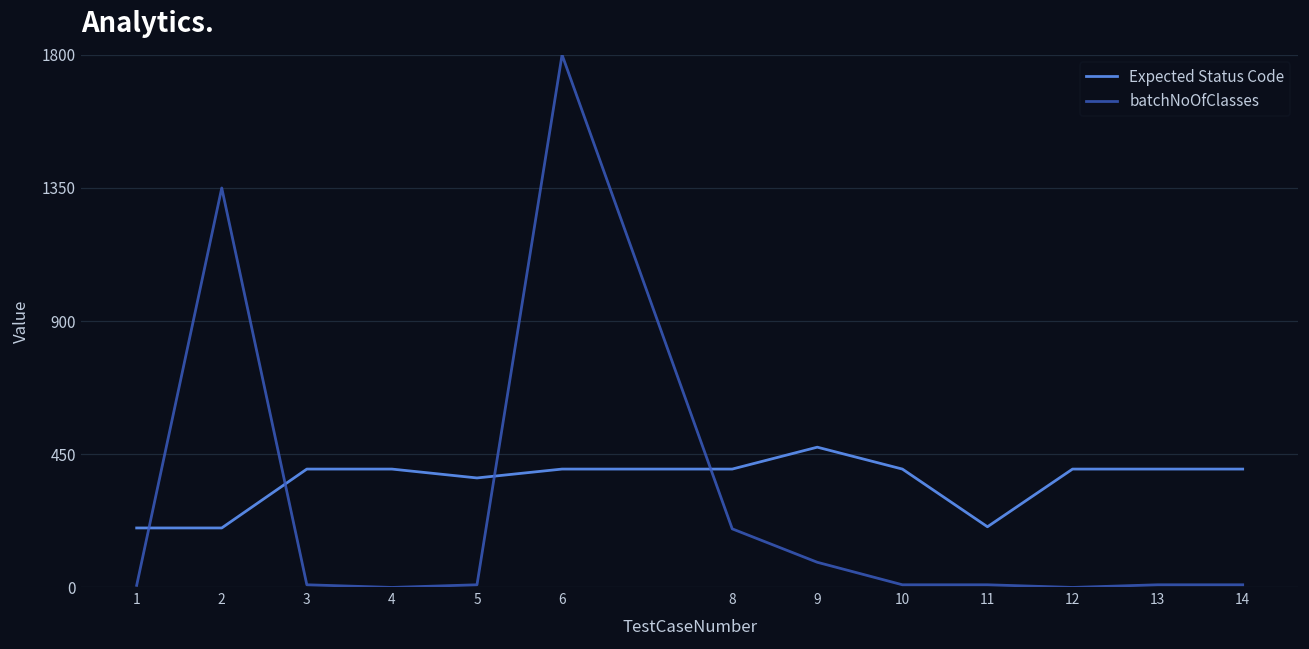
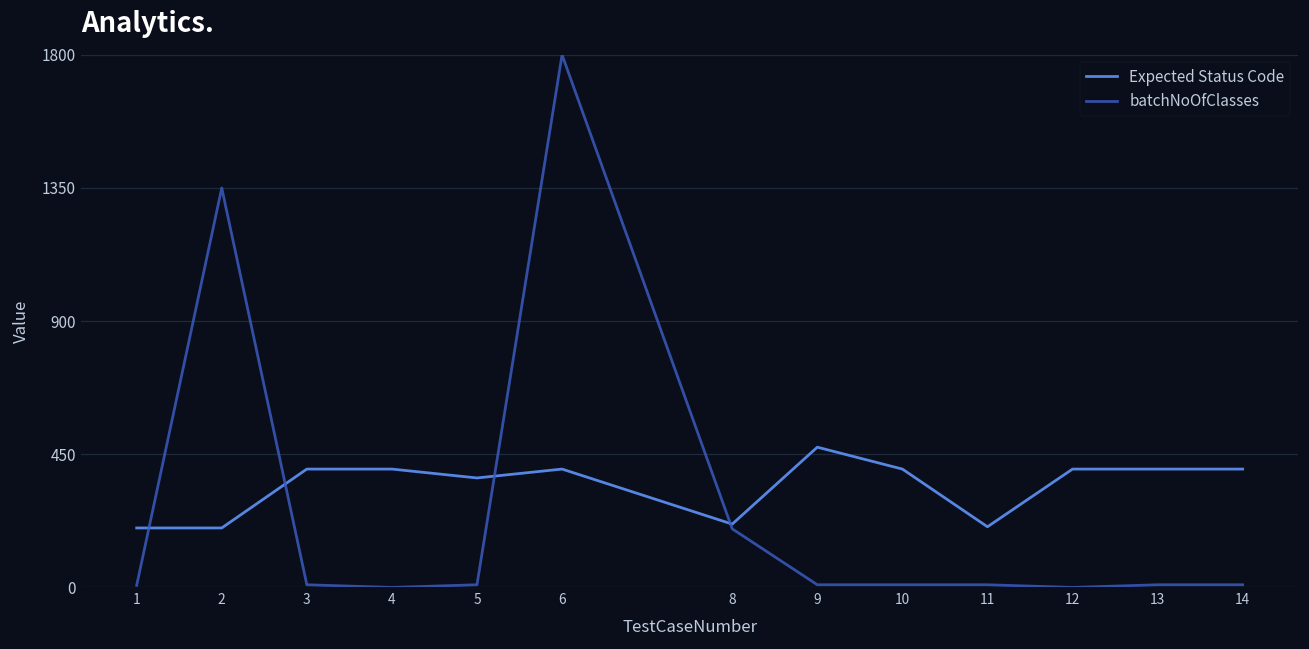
Expected Status Code, 8: 400 -> 210
batchNoOfClasses, 9: 90 -> 10
